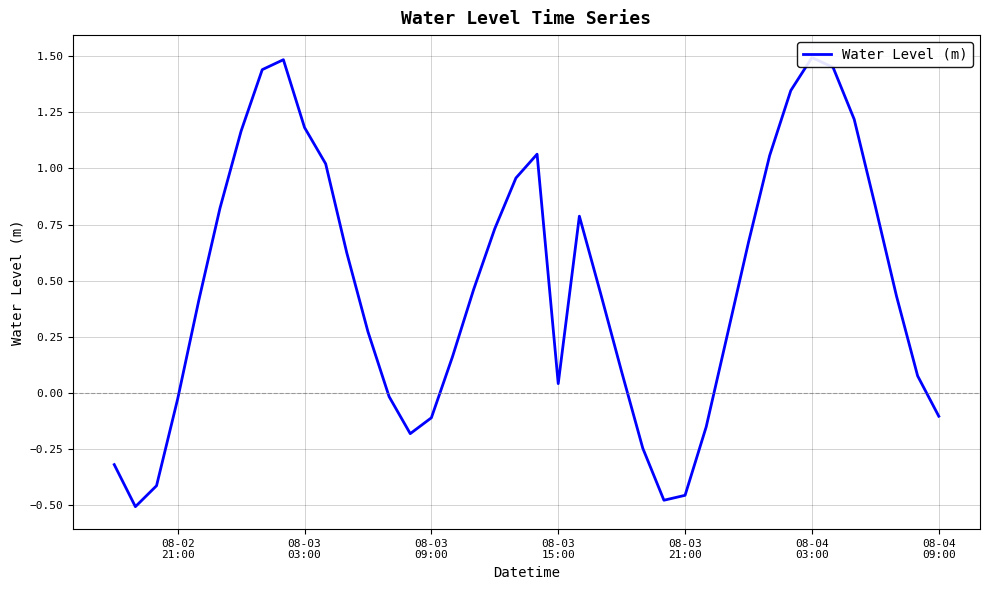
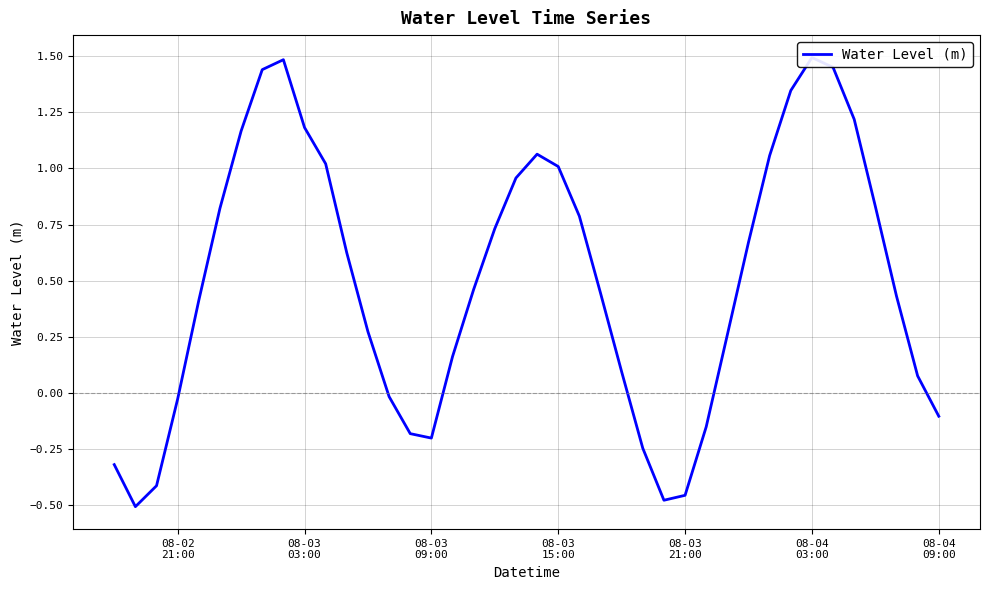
08-03 09:00: -0.11 -> -0.20
08-03 15:00: 0.04 -> 1.01
